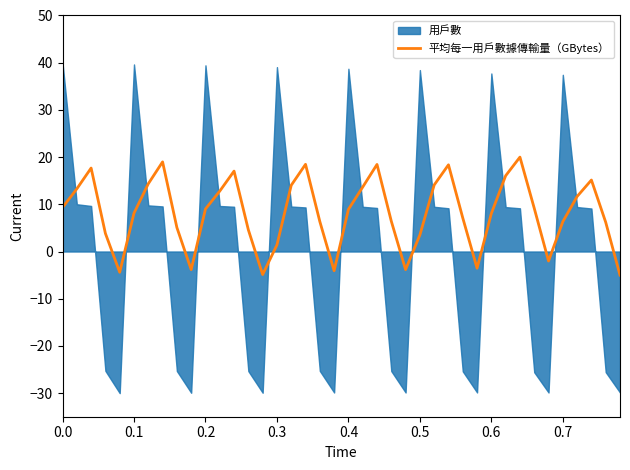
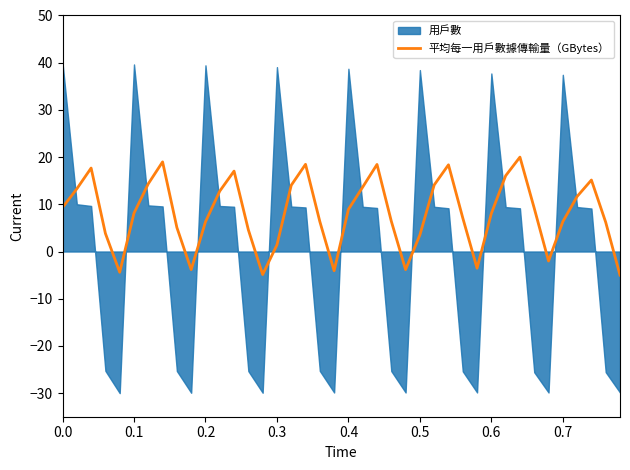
平均每一用戶數據傳輸量（GBytes）, 0.2: 9 -> 6
